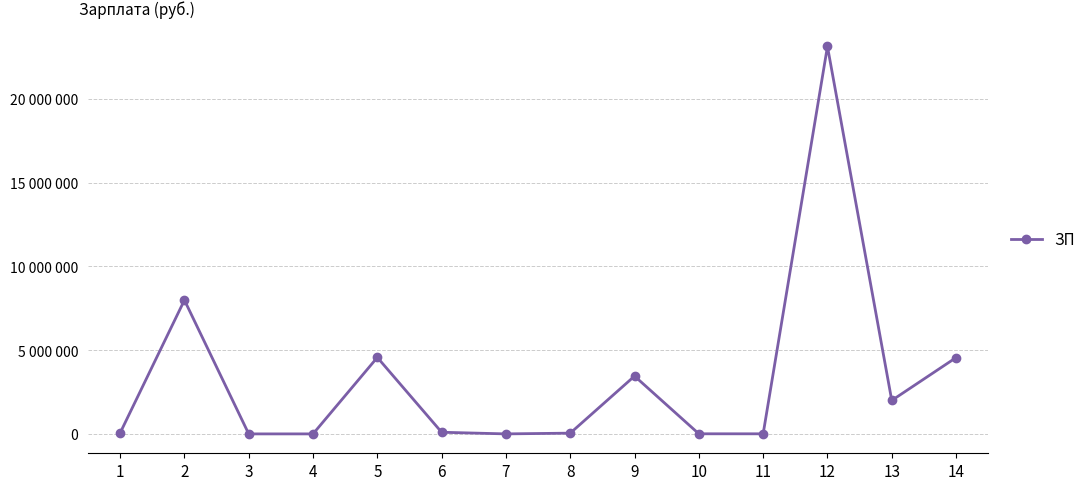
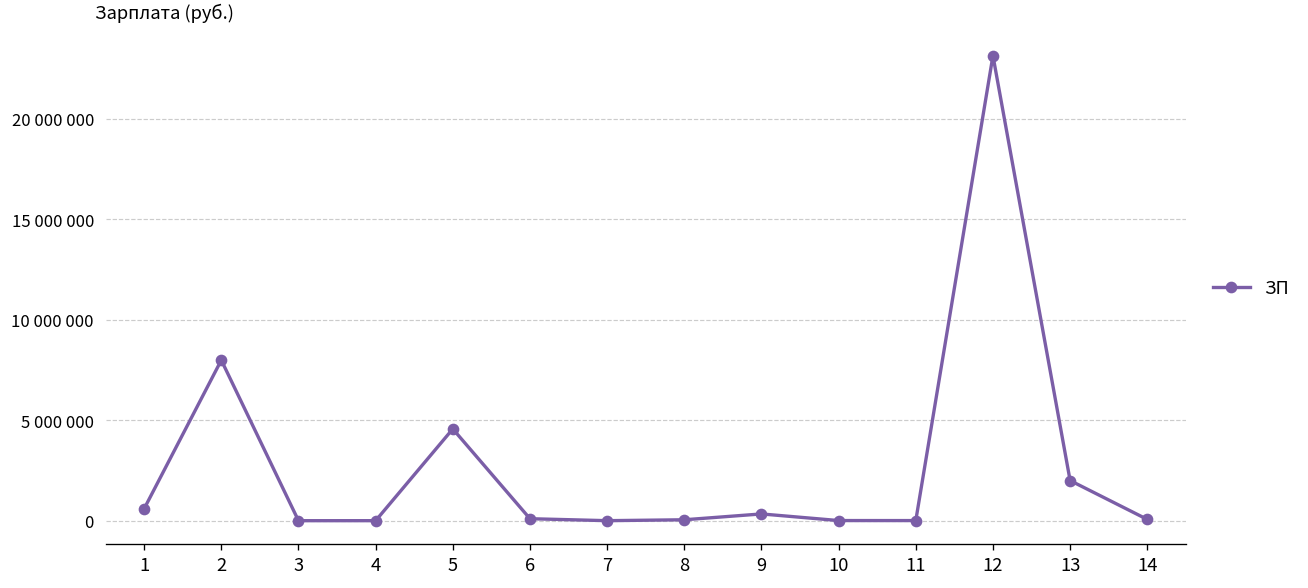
1: 100000 -> 600000
9: 3500000 -> 300000
14: 4600000 -> 100000
